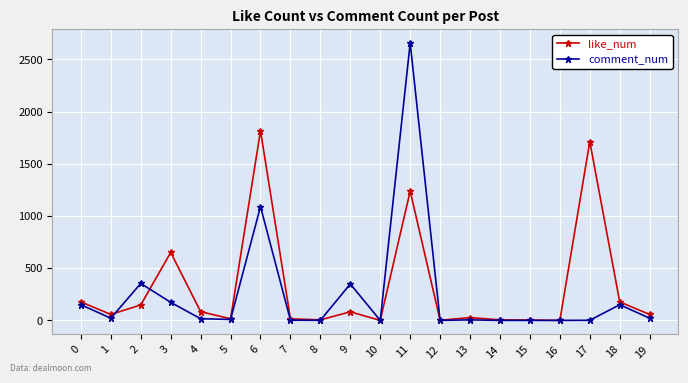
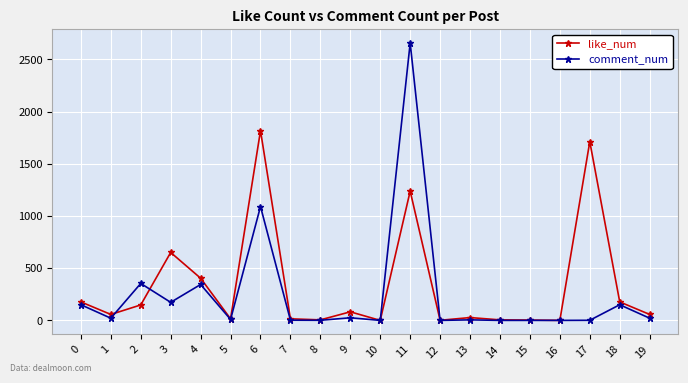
like_num, 4: 80 -> 400
comment_num, 4: 20 -> 340
comment_num, 9: 350 -> 30
